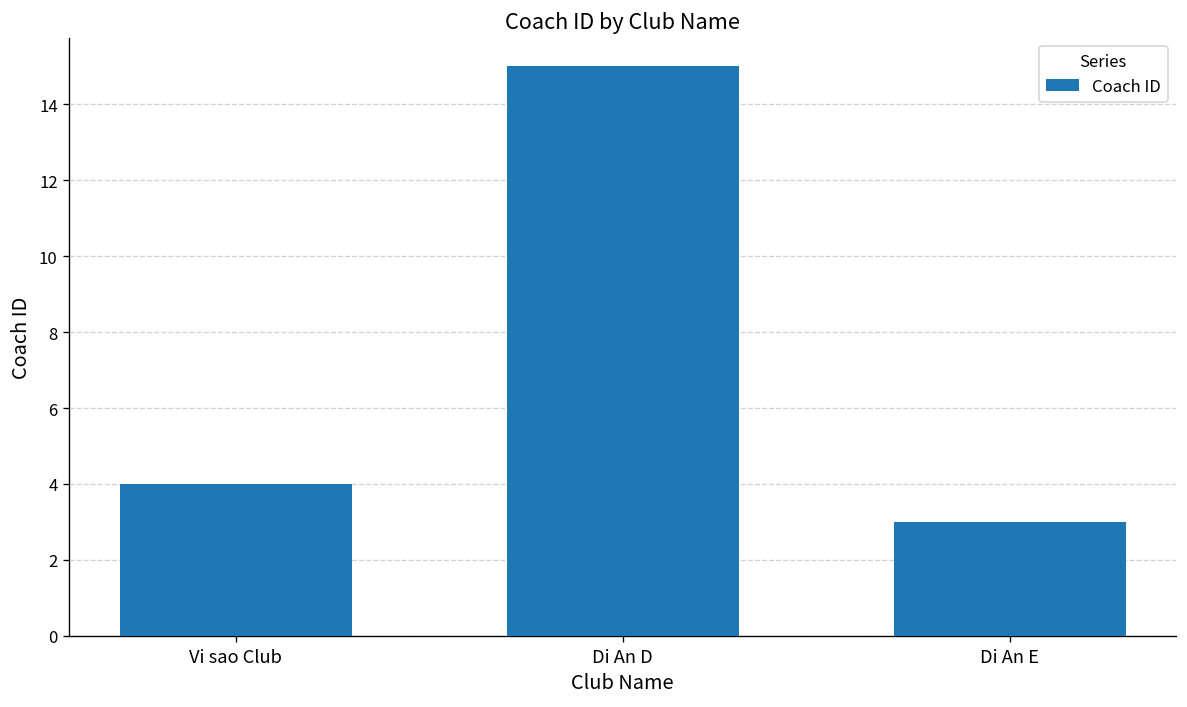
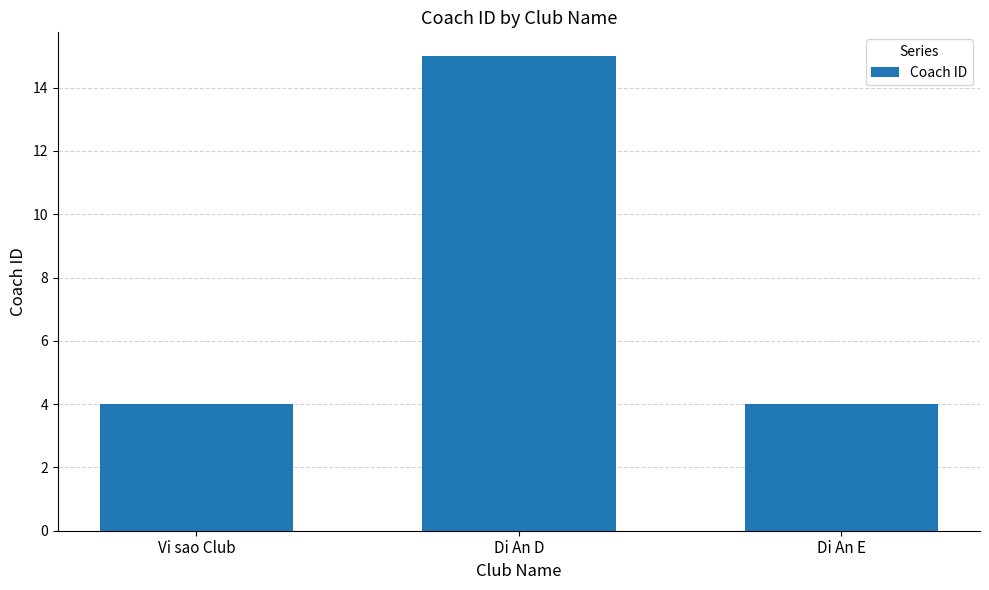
Di An E: 3 -> 4
